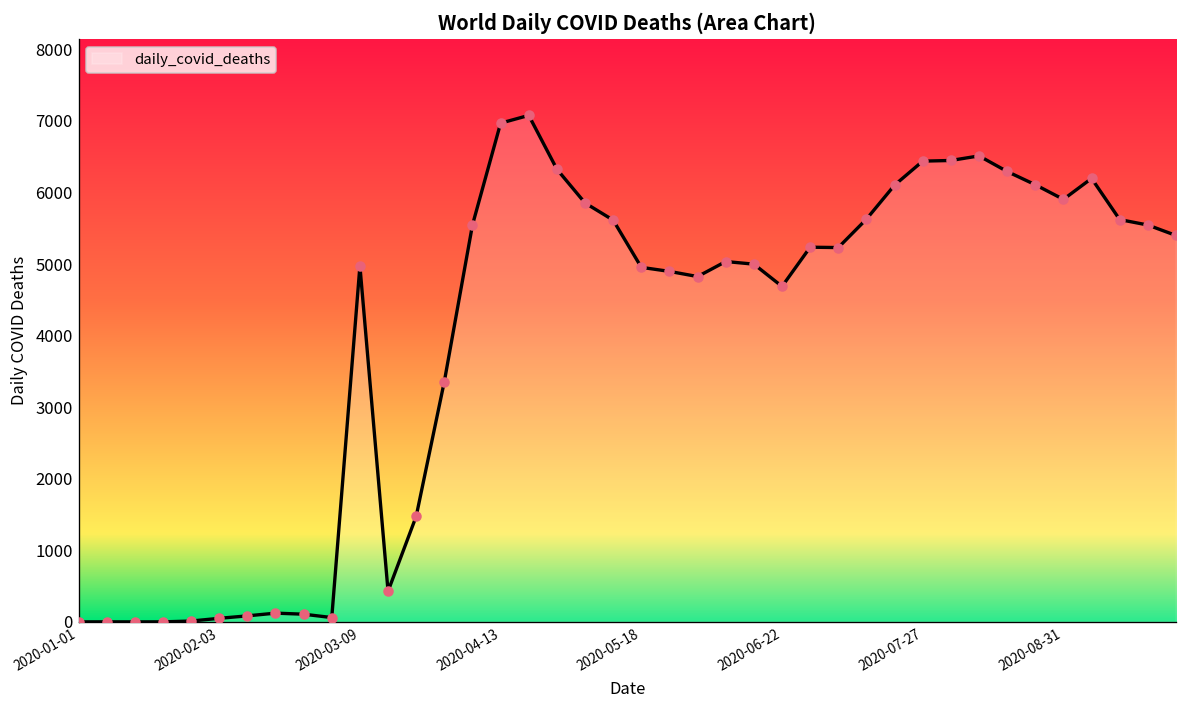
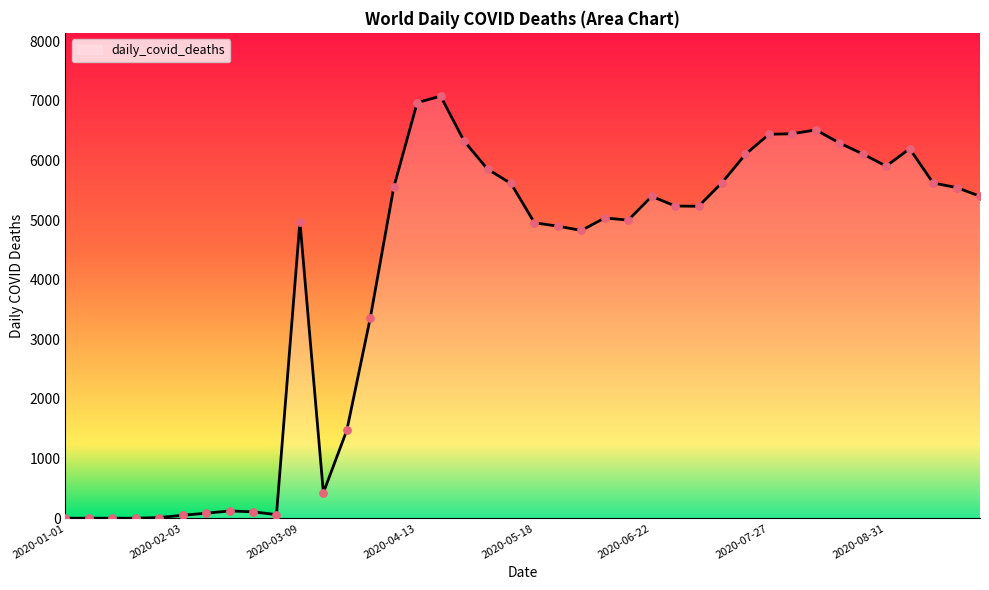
2020-06-22: 4700 -> 5400
